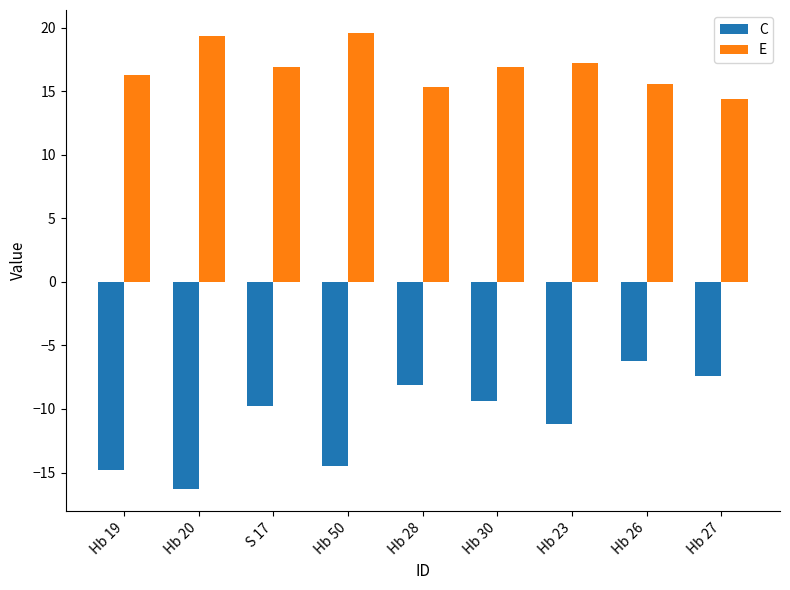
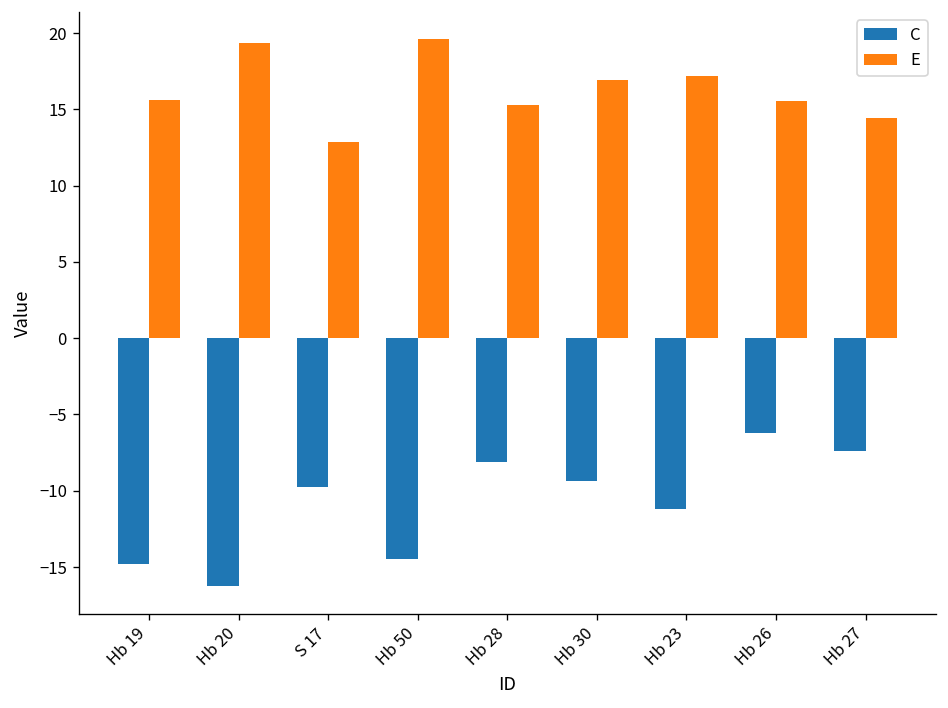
E, Hb 19: 16.3 -> 15.6
E, S 17: 16.9 -> 12.8
